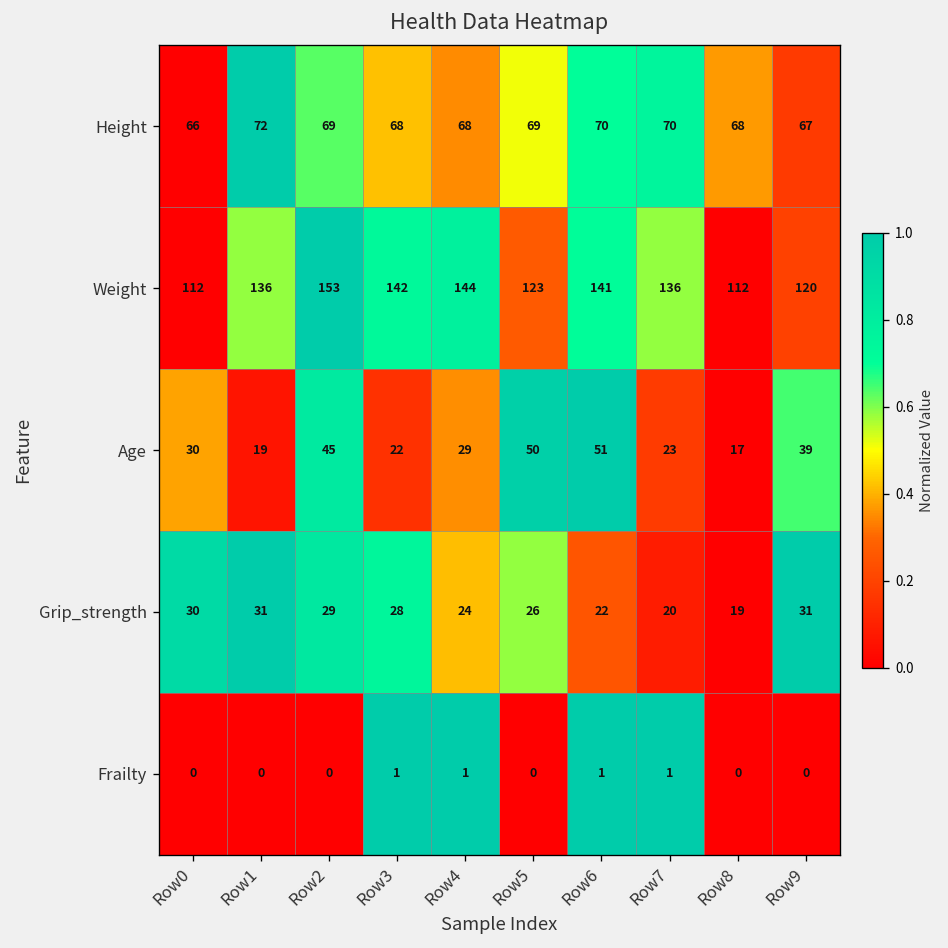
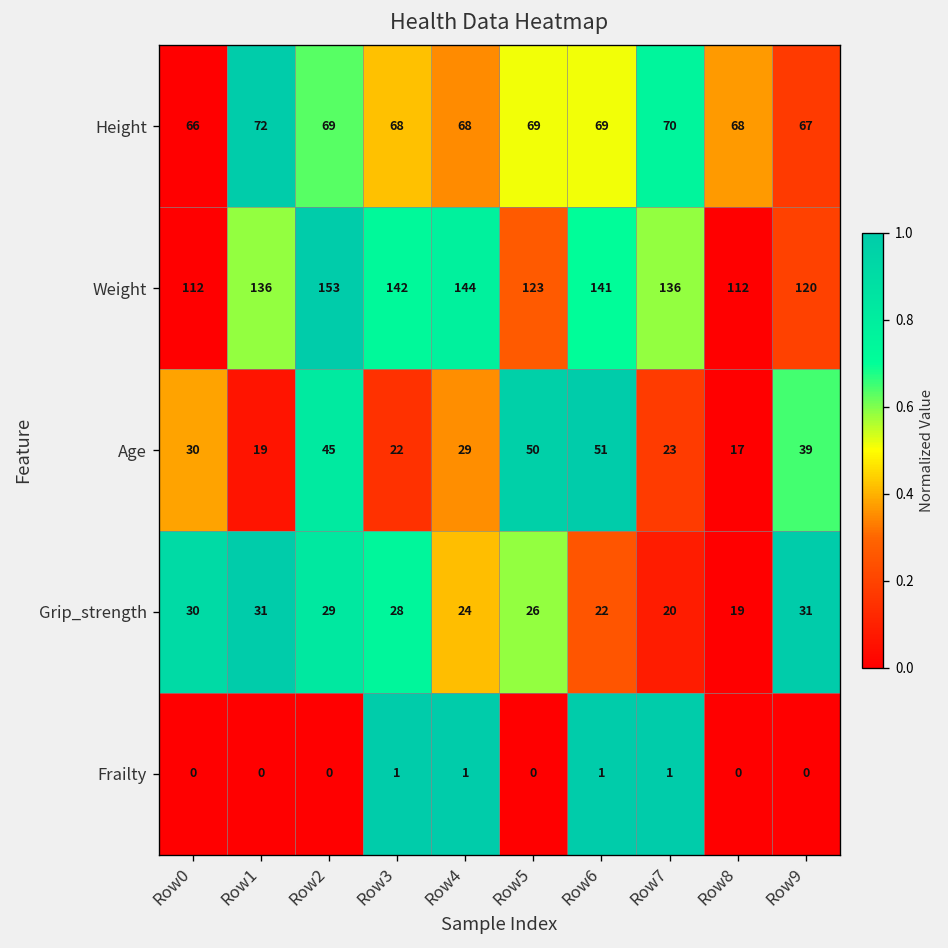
Height, Row6: 70 -> 69
